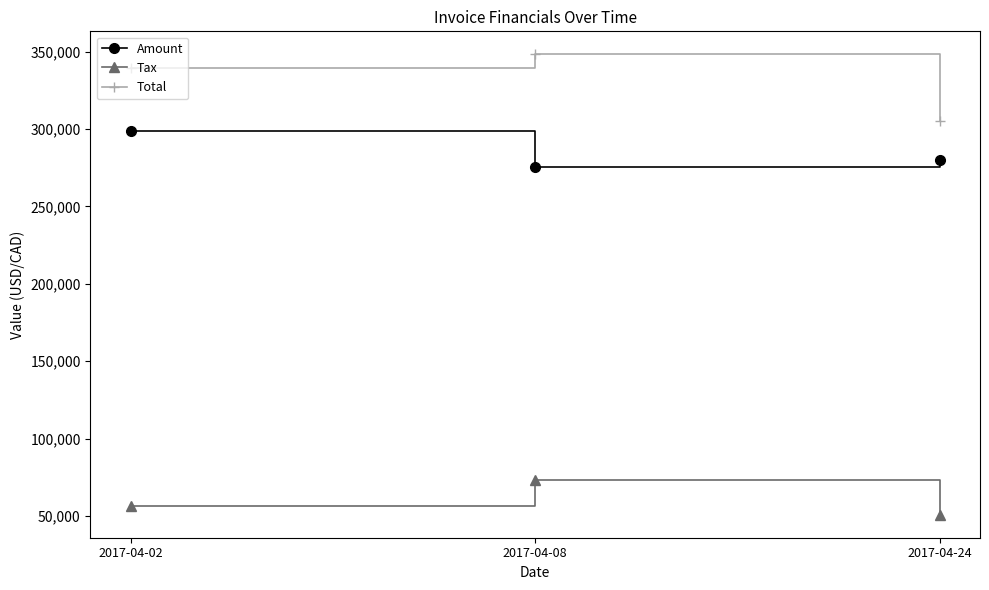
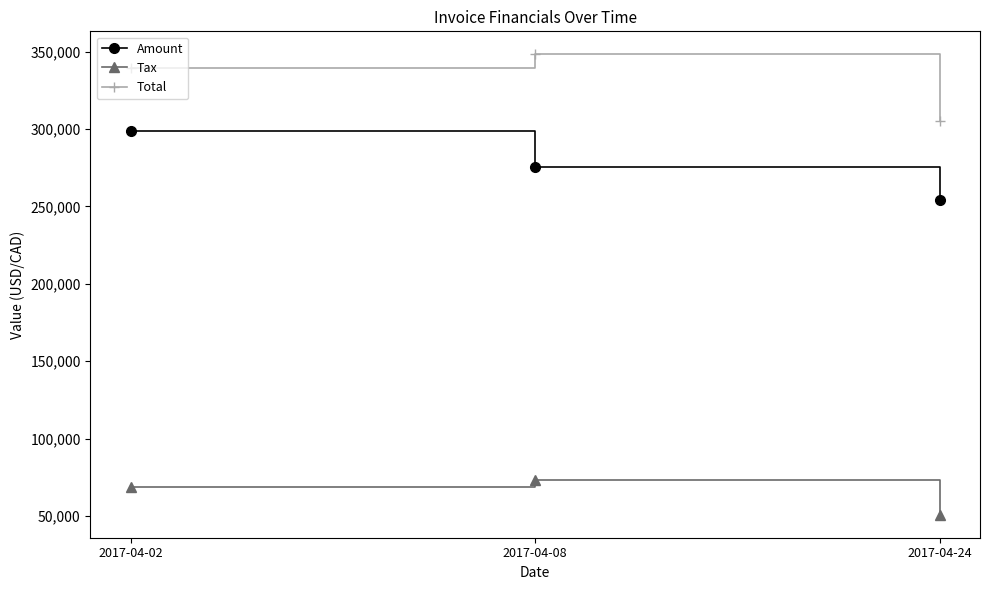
Tax, 2017-04-02: 57,000 -> 69,000
Amount, 2017-04-24: 280,000 -> 254,000
